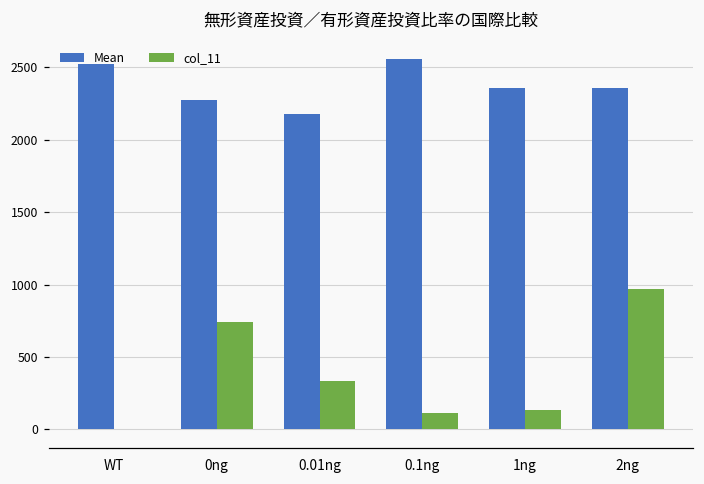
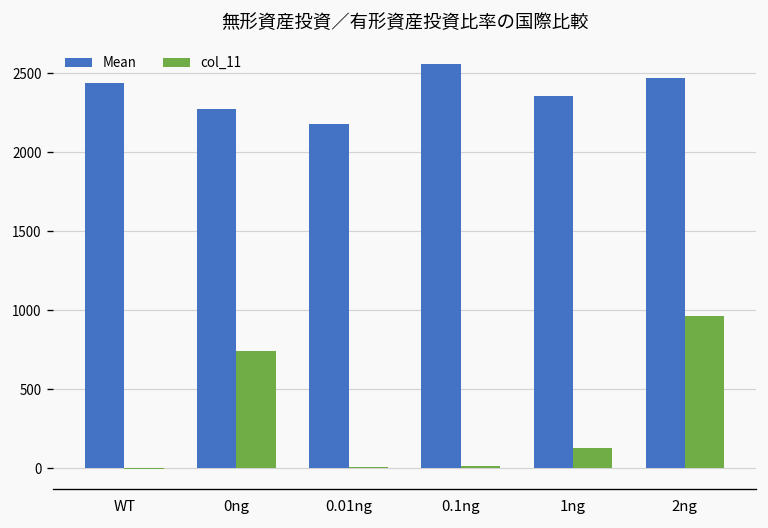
Mean, WT: 2520 -> 2440
col_11, 0.01ng: 340 -> 10
col_11, 0.1ng: 120 -> 10
Mean, 2ng: 2360 -> 2470
